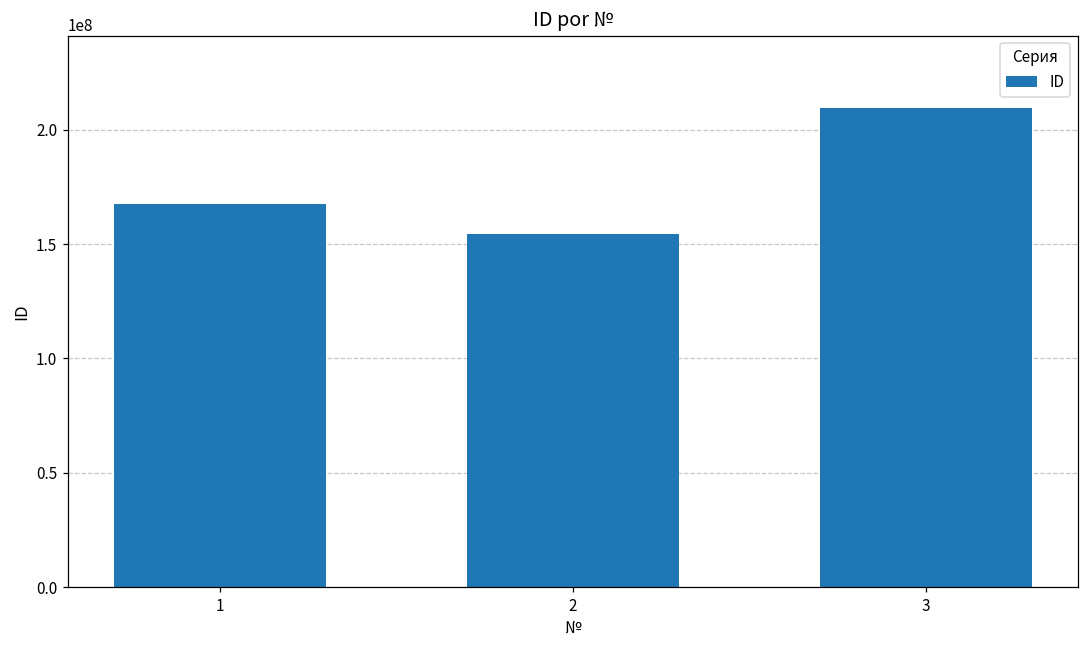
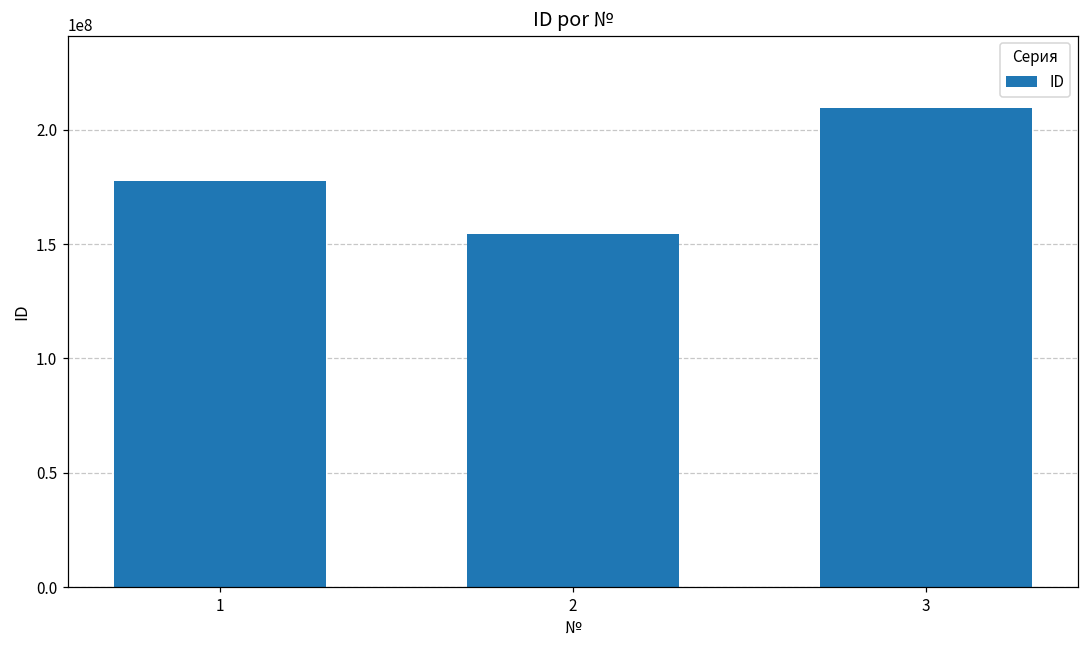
1: 167000000 -> 178000000
